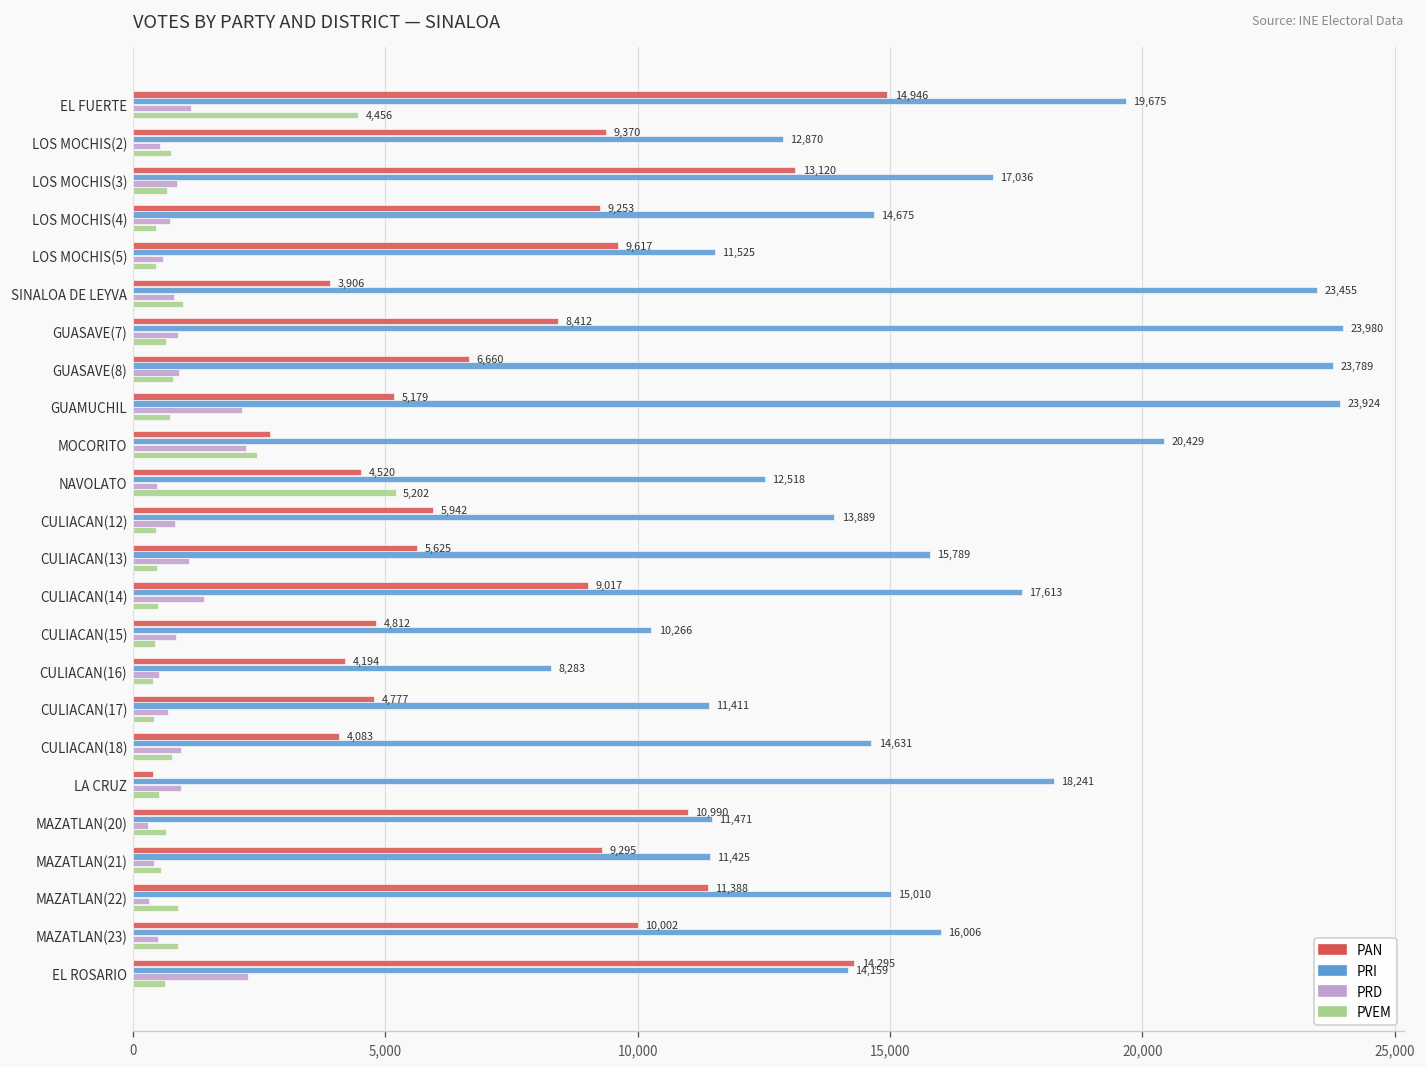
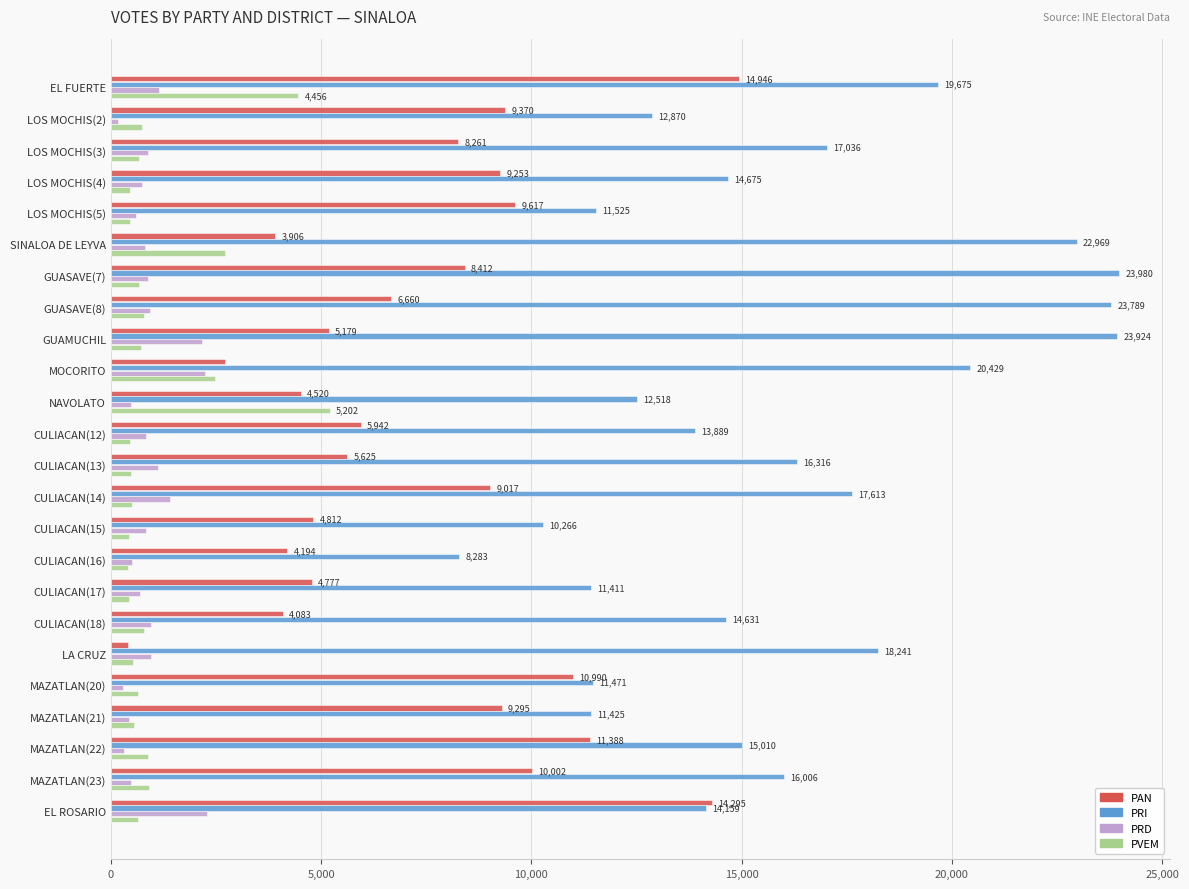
PRD, LOS MOCHIS(2): 500 -> 200
PAN, LOS MOCHIS(3): 13,120 -> 8,261
PRI, SINALOA DE LEYVA: 23,455 -> 22,969
PVEM, SINALOA DE LEYVA: 1,000 -> 2,700
PRI, CULIACAN(13): 15,789 -> 16,316
